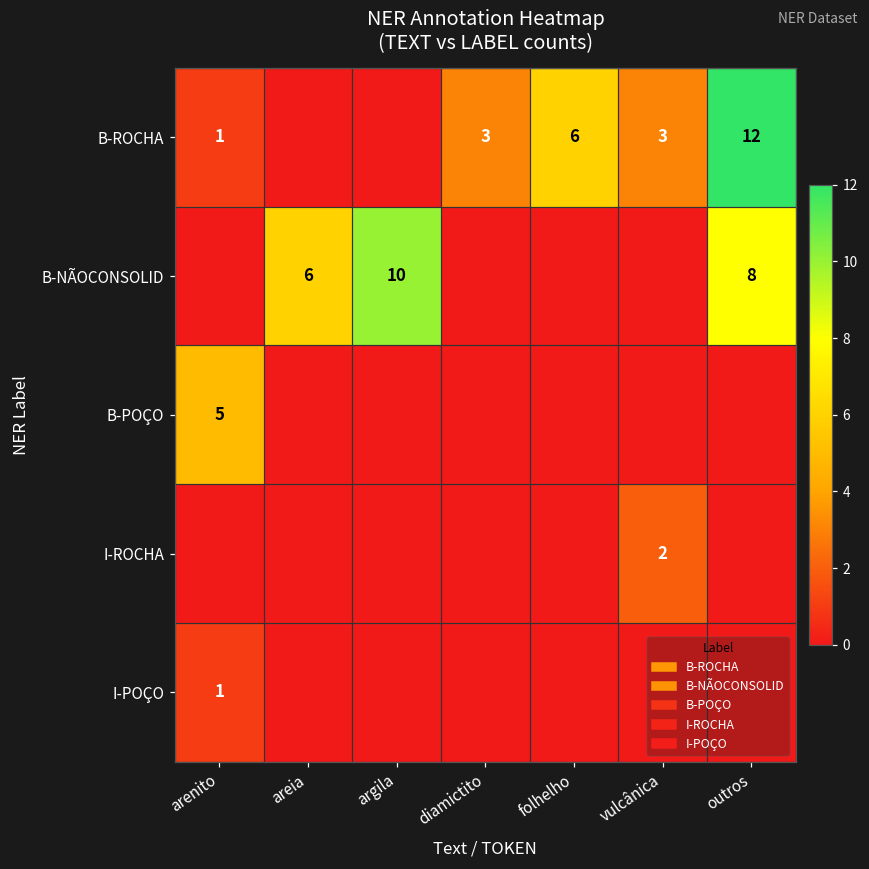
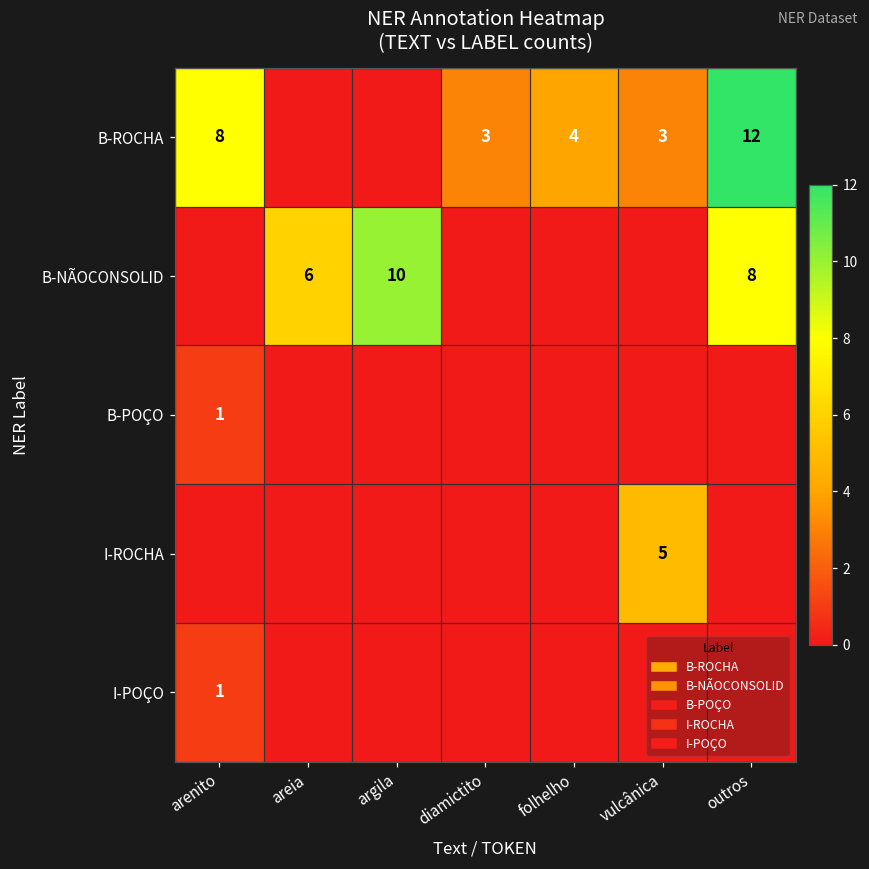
B-ROCHA, arenito: 1 -> 8
B-ROCHA, folhelho: 6 -> 4
B-POÇO, arenito: 5 -> 1
I-ROCHA, vulcânica: 2 -> 5
